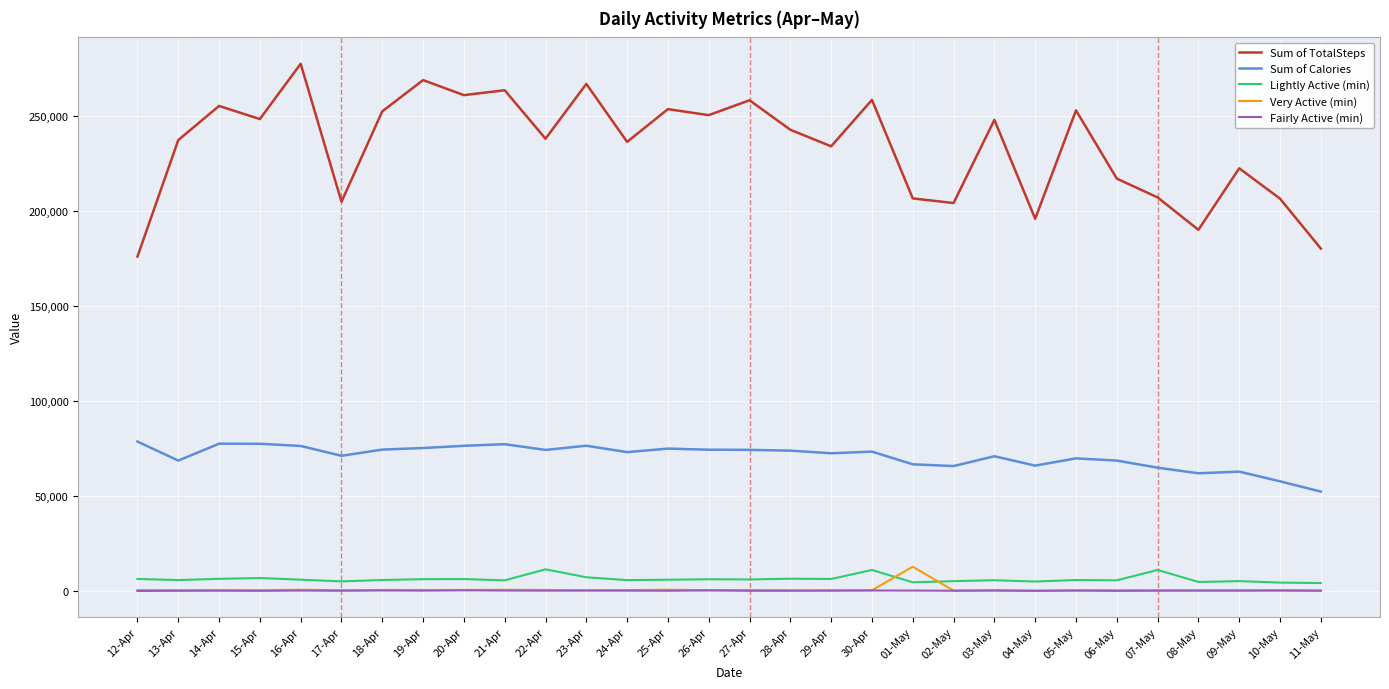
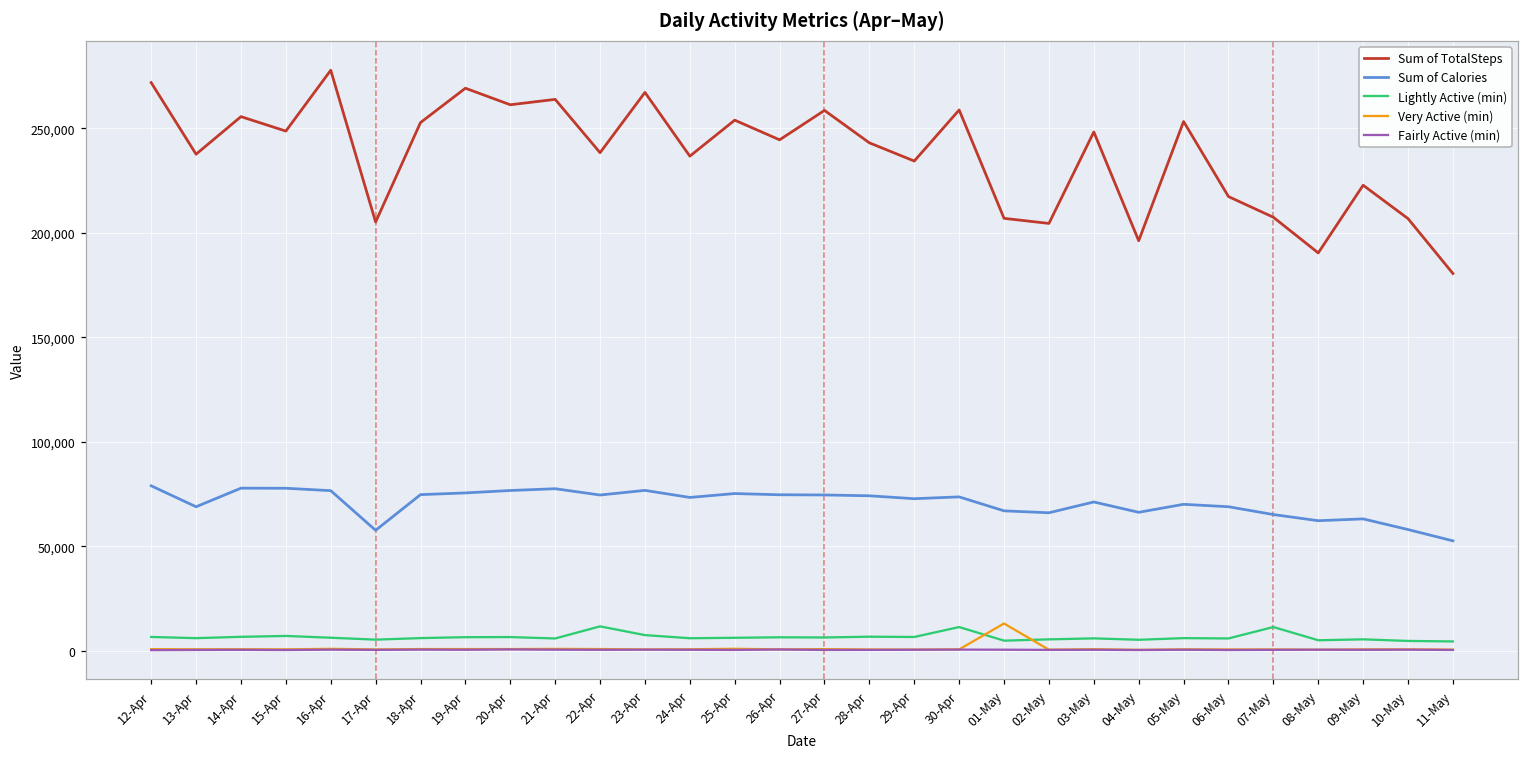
Sum of TotalSteps, 12-Apr: 176,000 -> 272,000
Sum of Calories, 17-Apr: 71,000 -> 58,000
Sum of TotalSteps, 26-Apr: 251,000 -> 244,000
